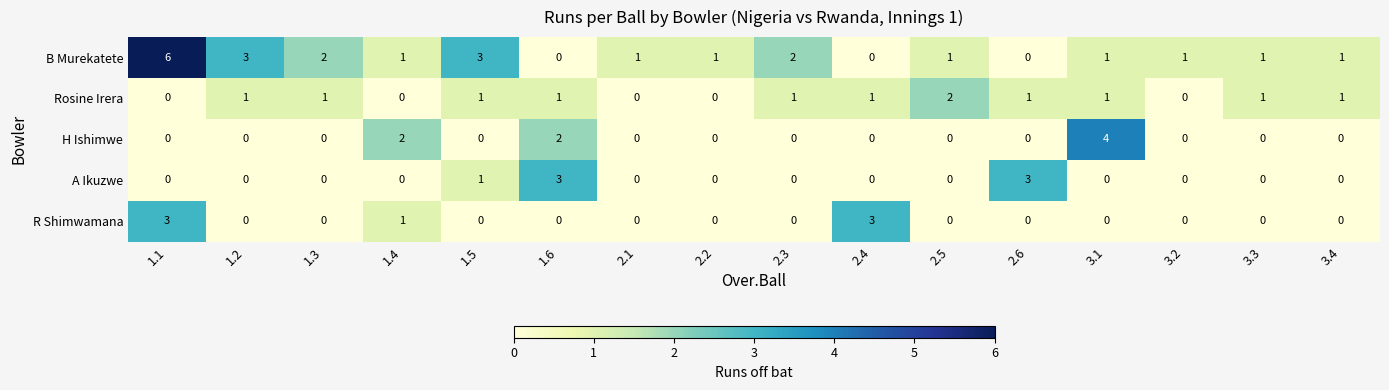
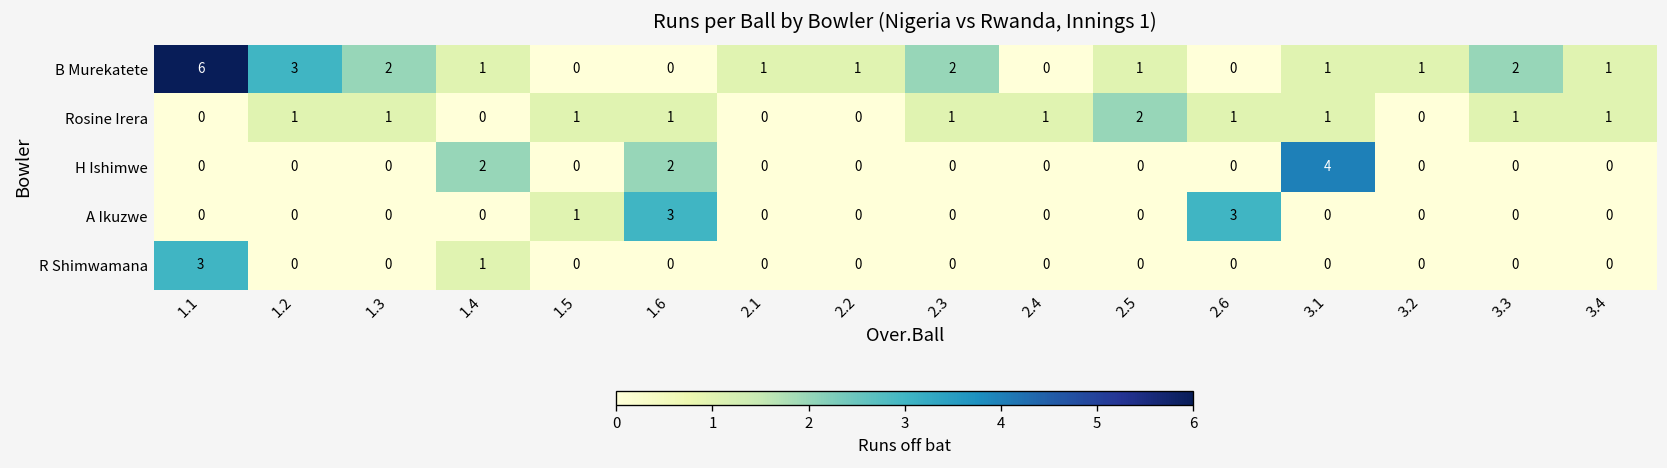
B Murekatete, 1.5: 3 -> 0
B Murekatete, 3.3: 1 -> 2
R Shimwamana, 2.4: 3 -> 0
